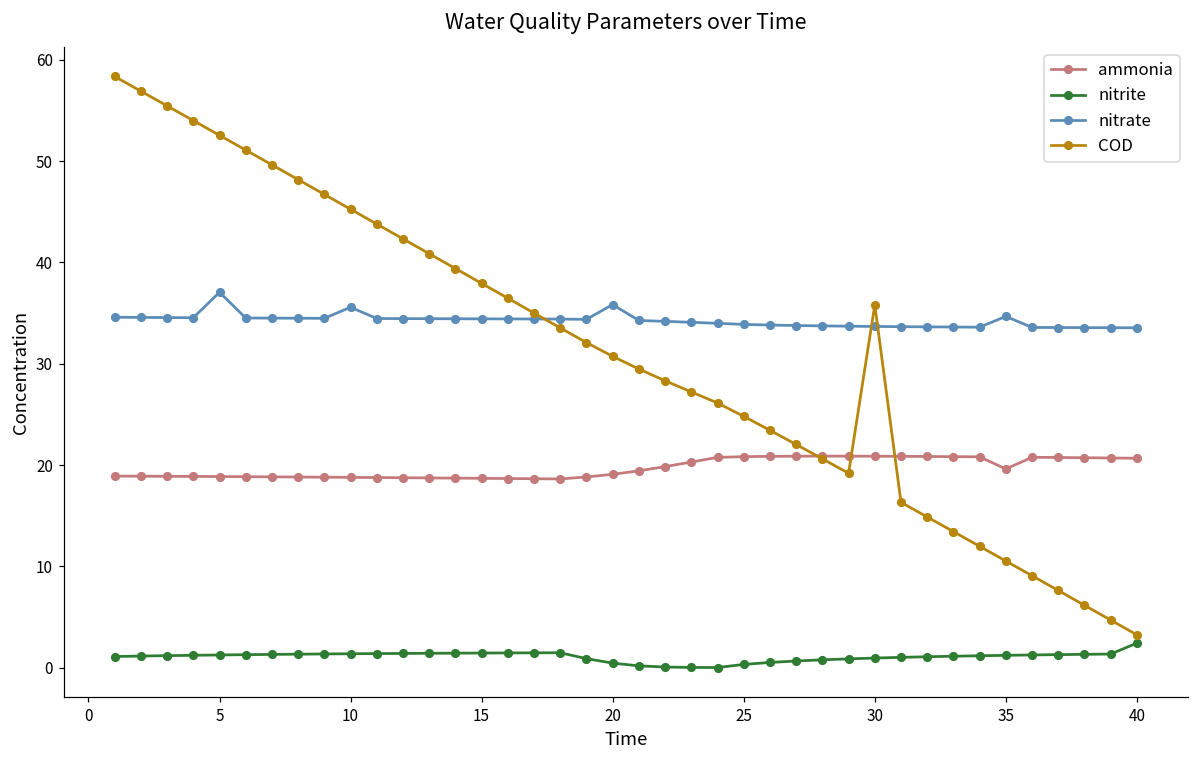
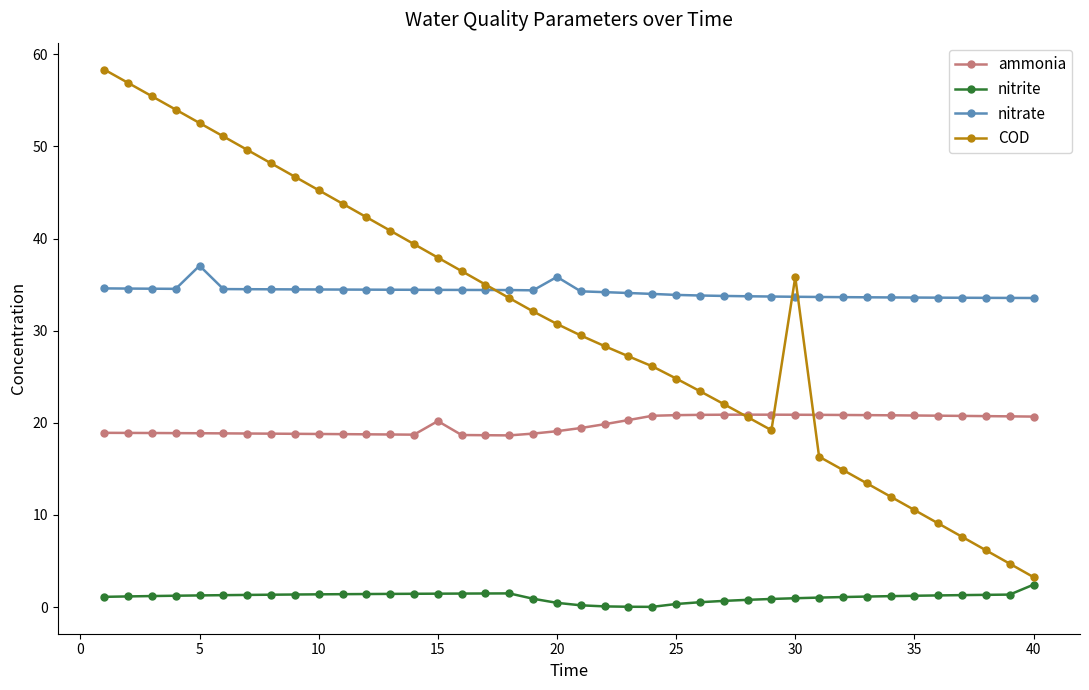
nitrate, 10: 36 -> 34
ammonia, 15: 19 -> 20
ammonia, 35: 20 -> 21
nitrate, 35: 35 -> 34
